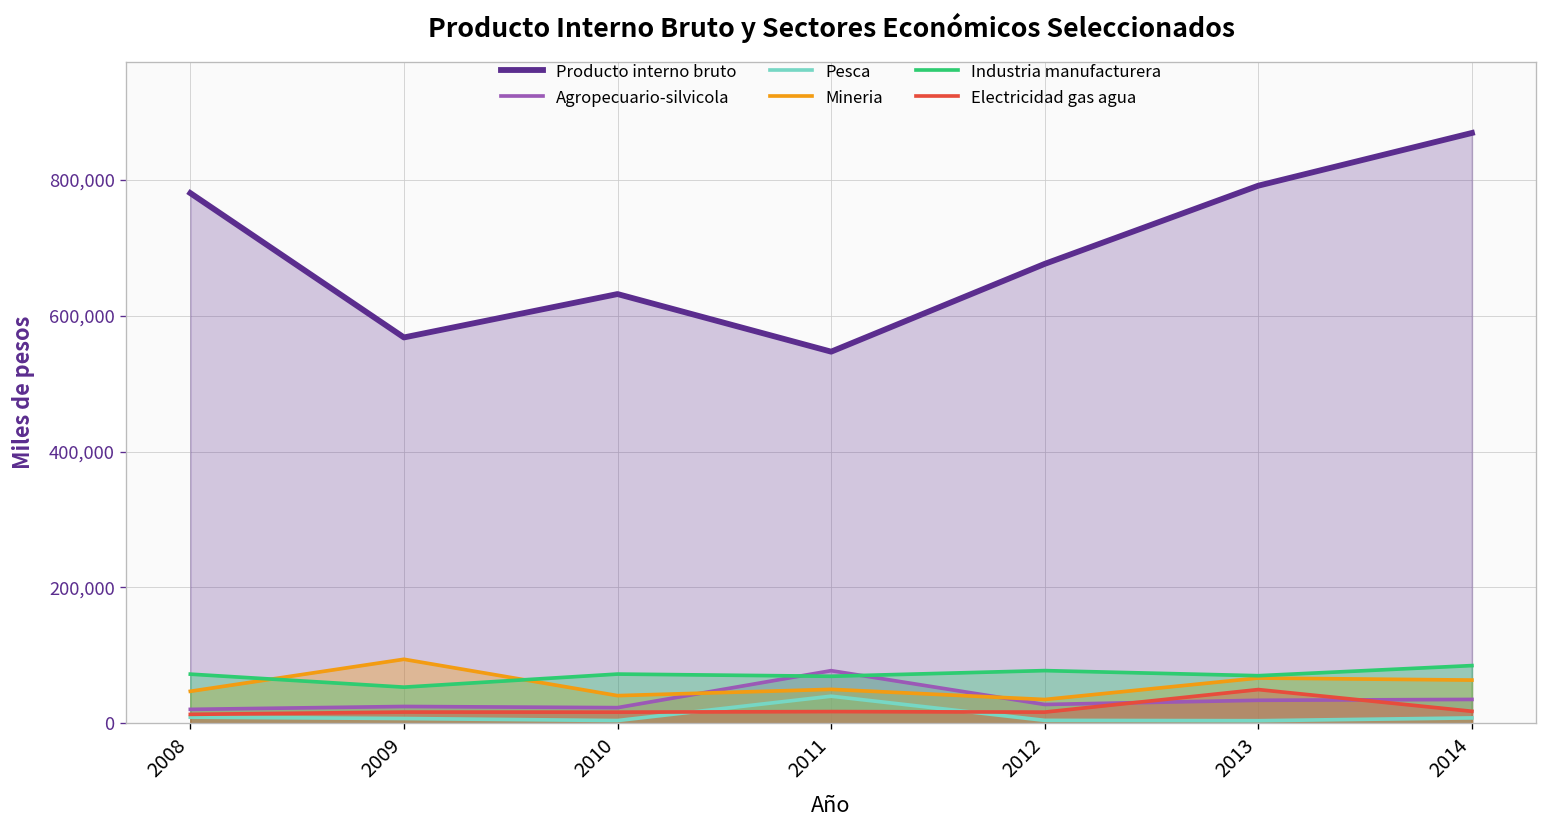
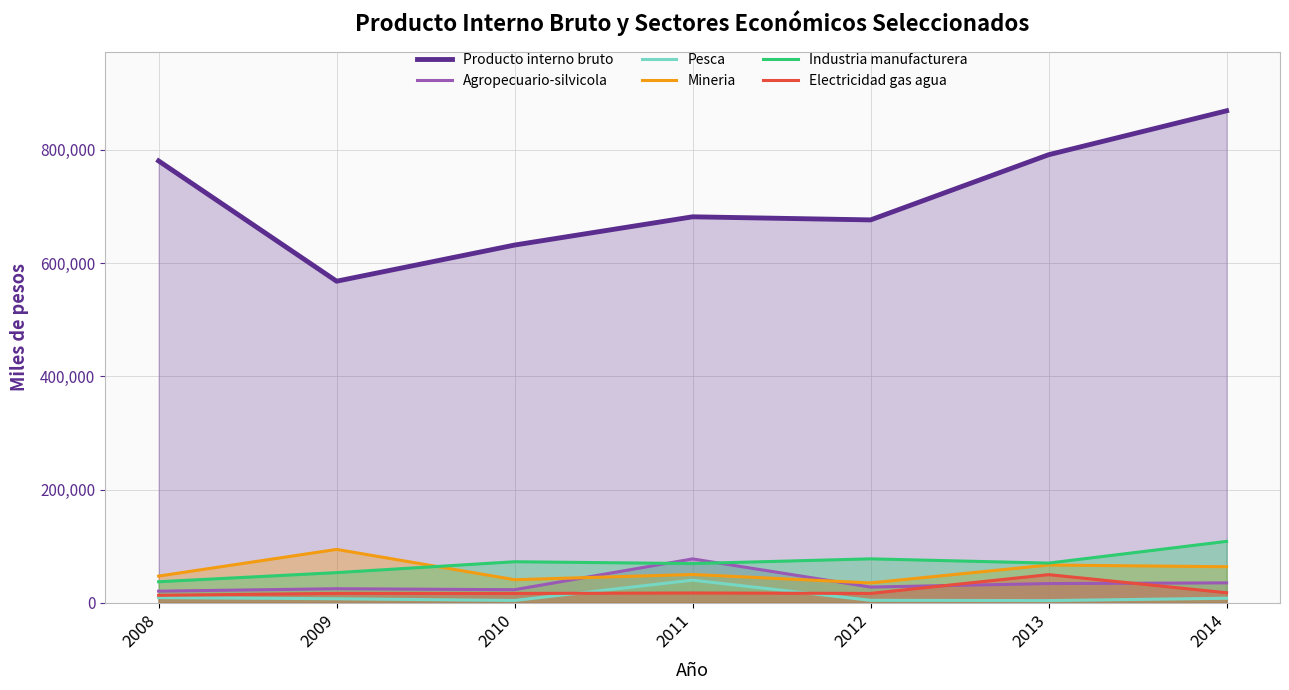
Industria manufacturera, 2008: 70,000 -> 40,000
Producto interno bruto, 2011: 550,000 -> 680,000
Industria manufacturera, 2014: 80,000 -> 110,000
